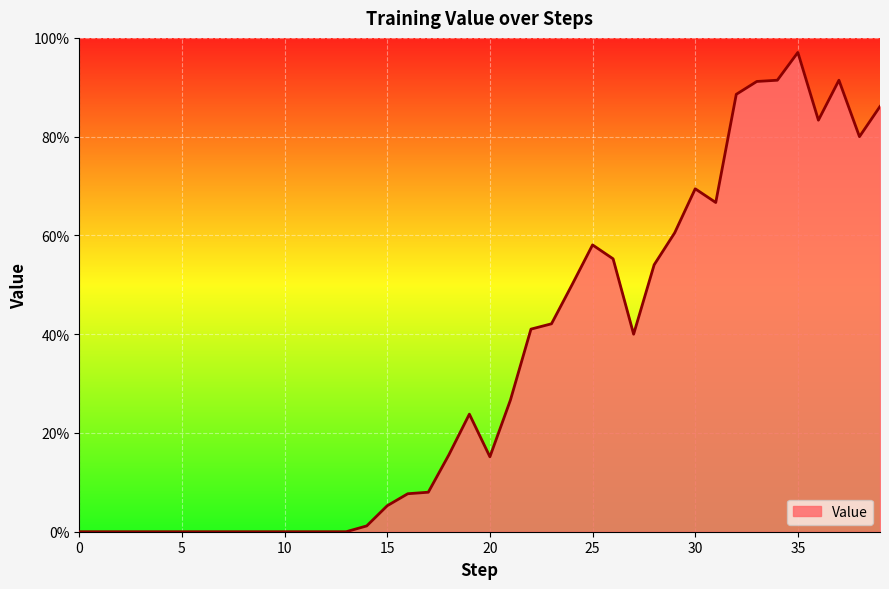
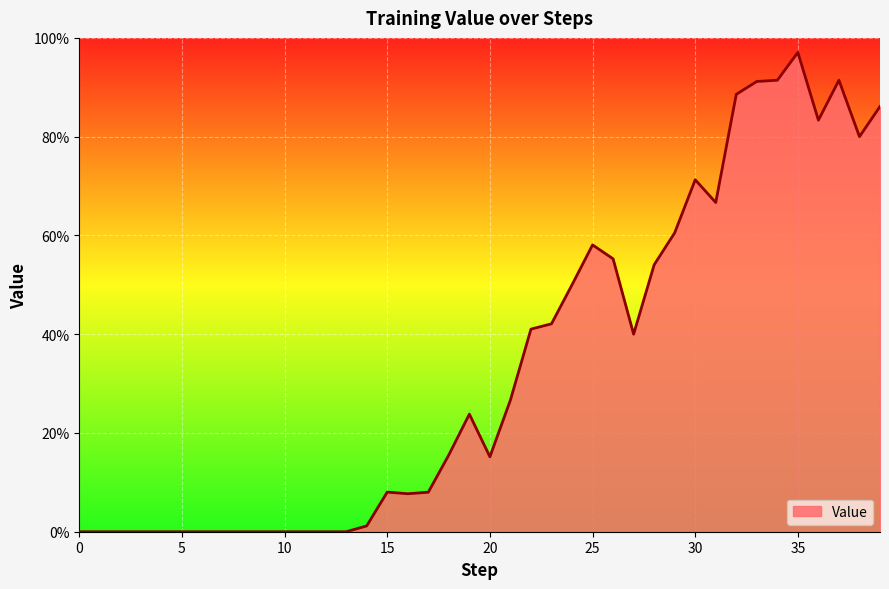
15: 5% -> 8%
30: 69% -> 71%
